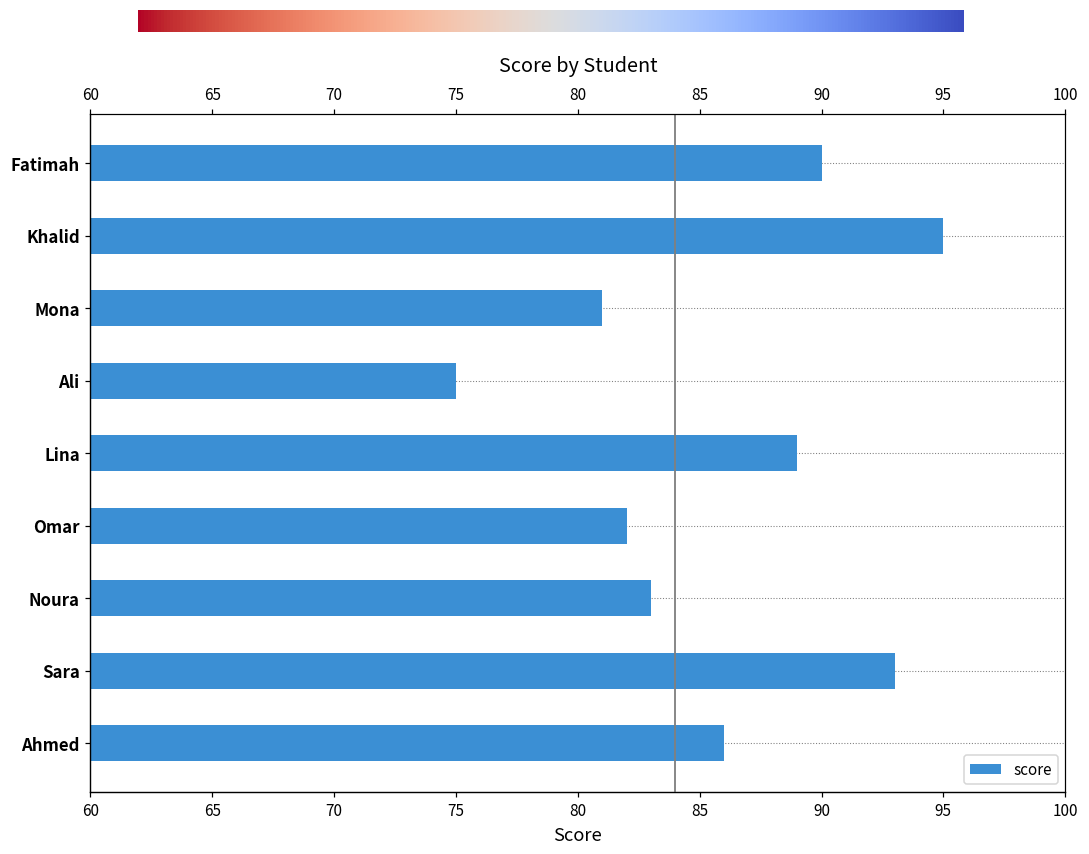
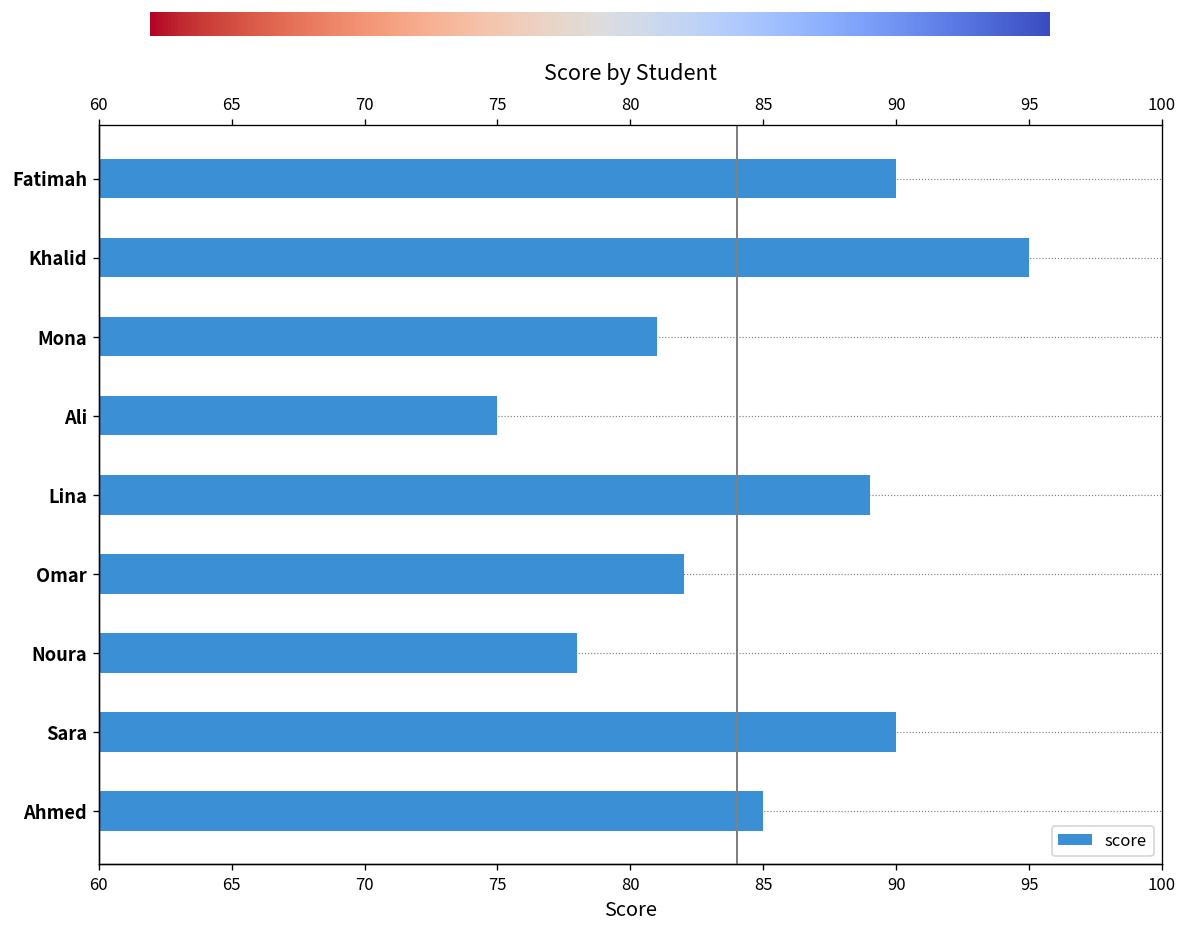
Noura: 83 -> 78
Sara: 93 -> 90
Ahmed: 86 -> 85
